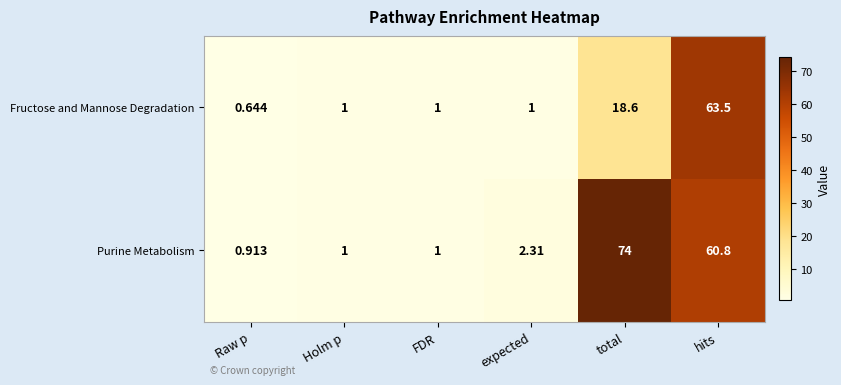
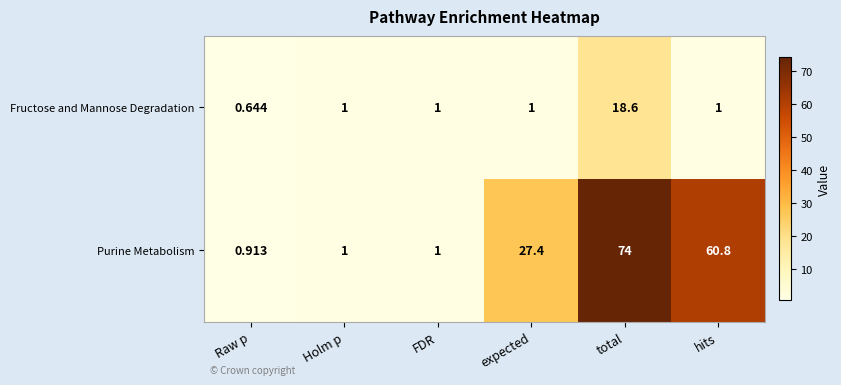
Fructose and Mannose Degradation, hits: 63.5 -> 1
Purine Metabolism, expected: 2.31 -> 27.4
